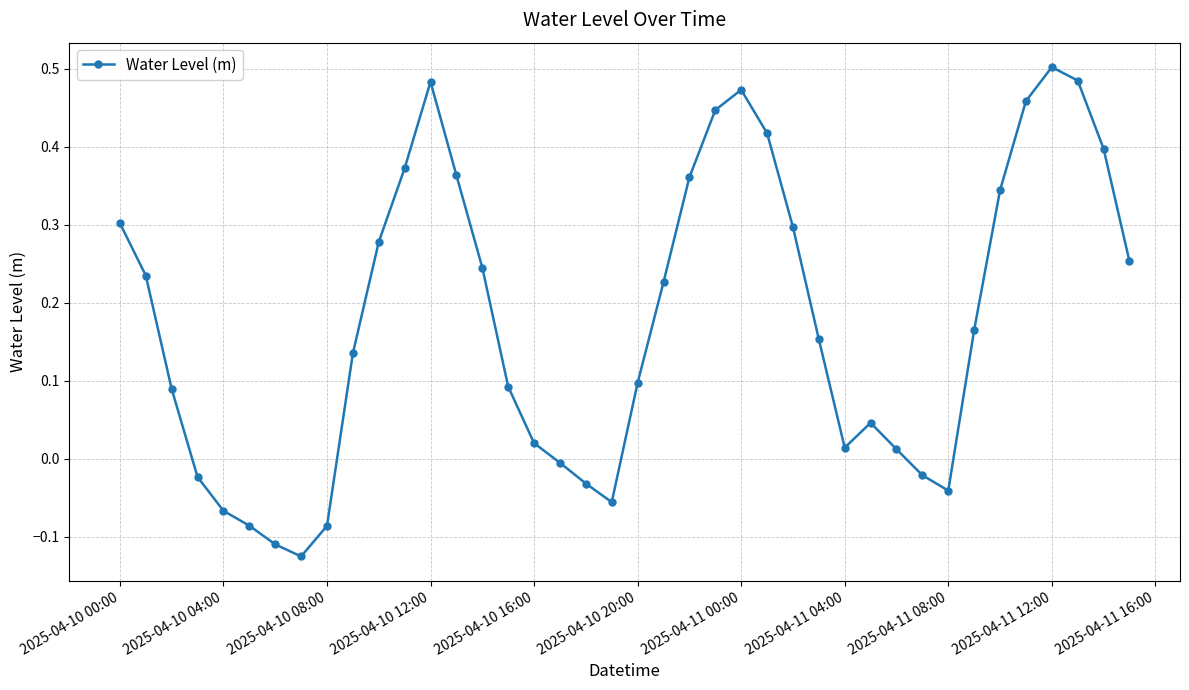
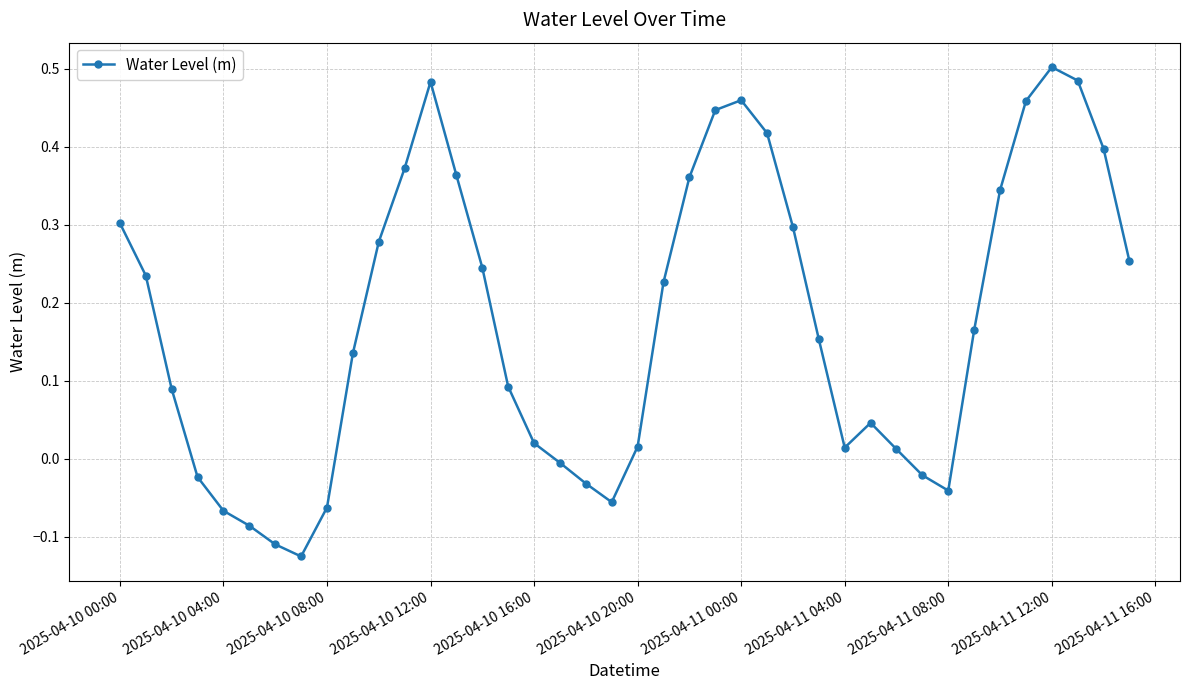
2025-04-10 08:00: -0.09 -> -0.06
2025-04-10 20:00: 0.10 -> 0.02
2025-04-11 00:00: 0.47 -> 0.46
